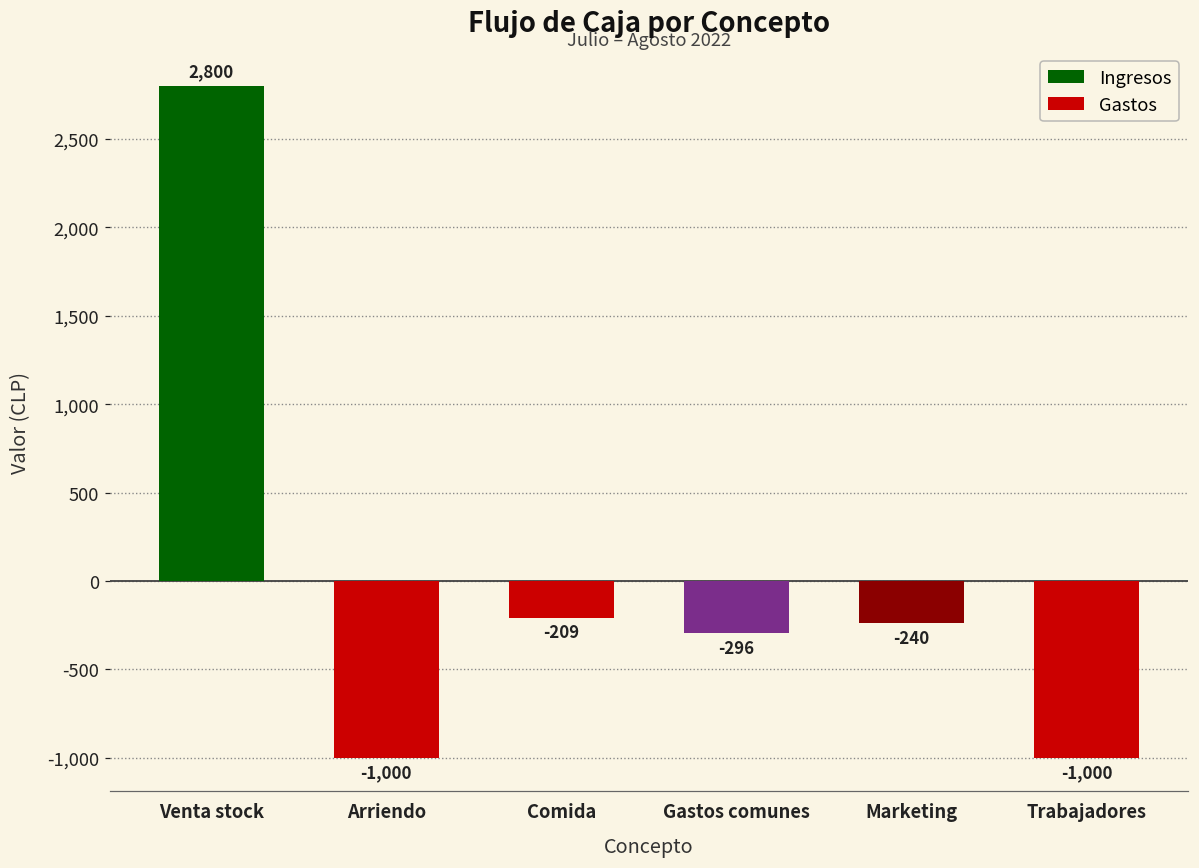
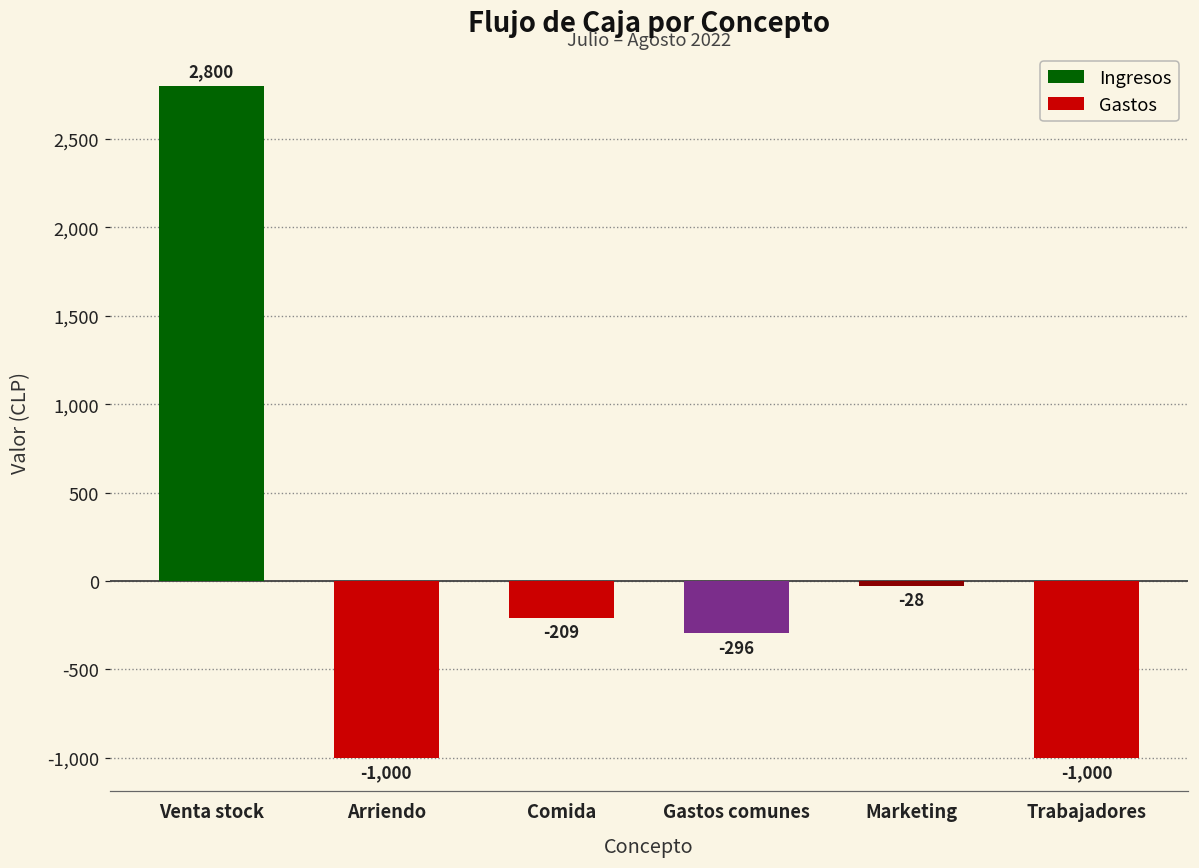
Marketing: -240 -> -28
